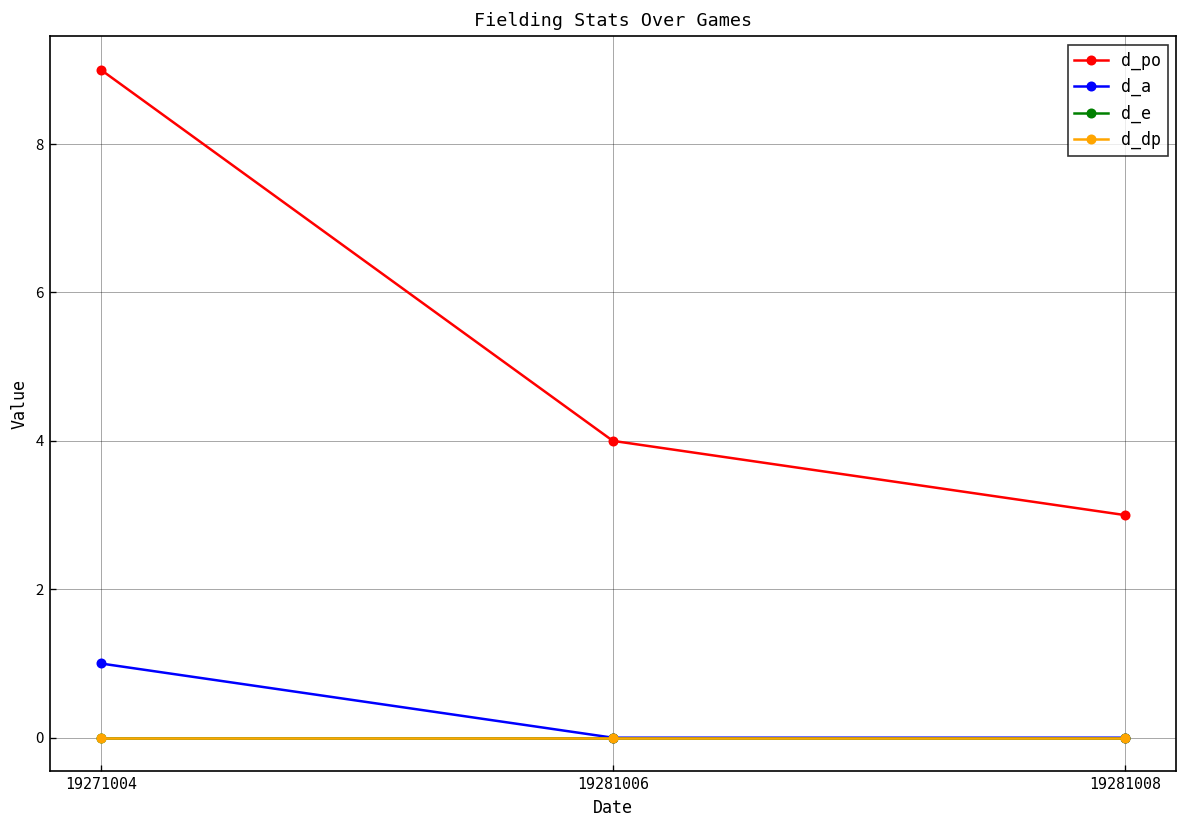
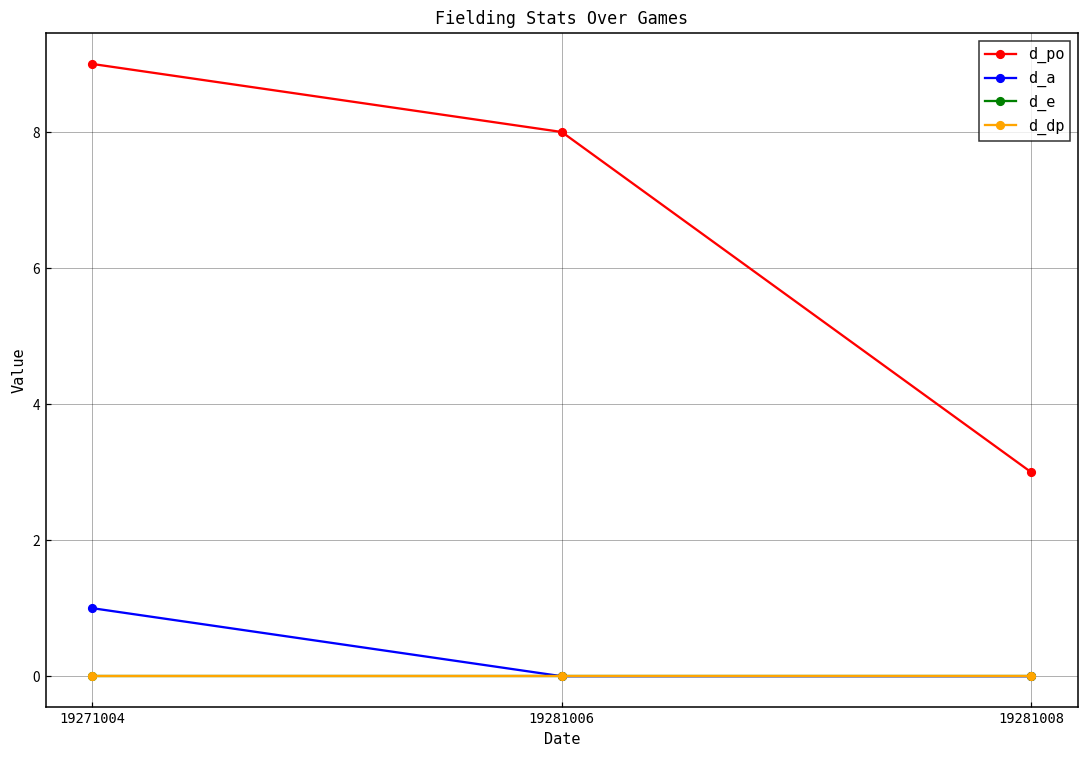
d_po, 19281006: 4 -> 8
